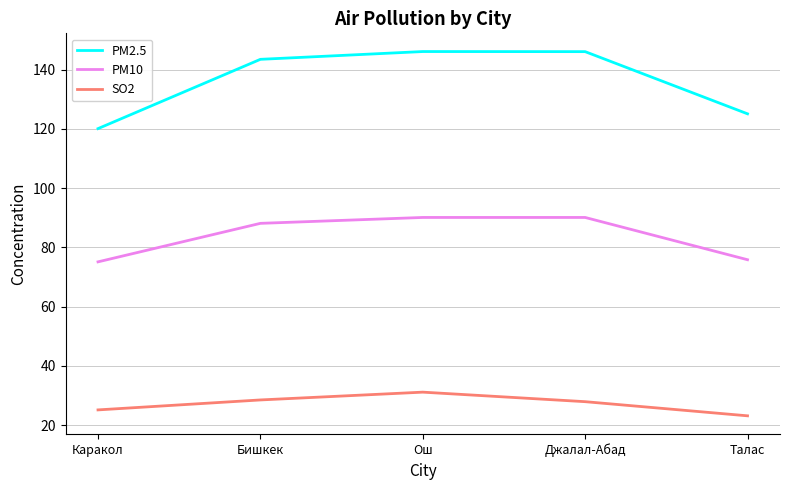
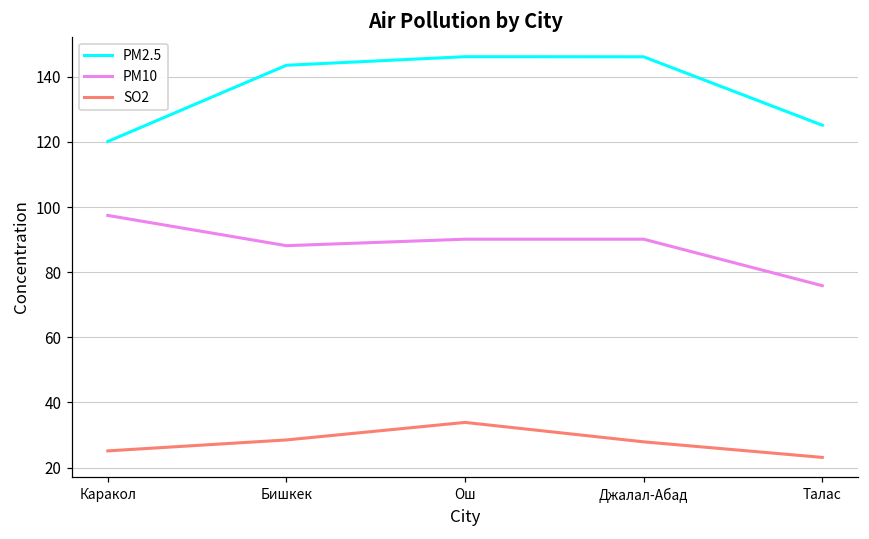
PM10, Каракол: 75 -> 97
SO2, Ош: 31 -> 34
